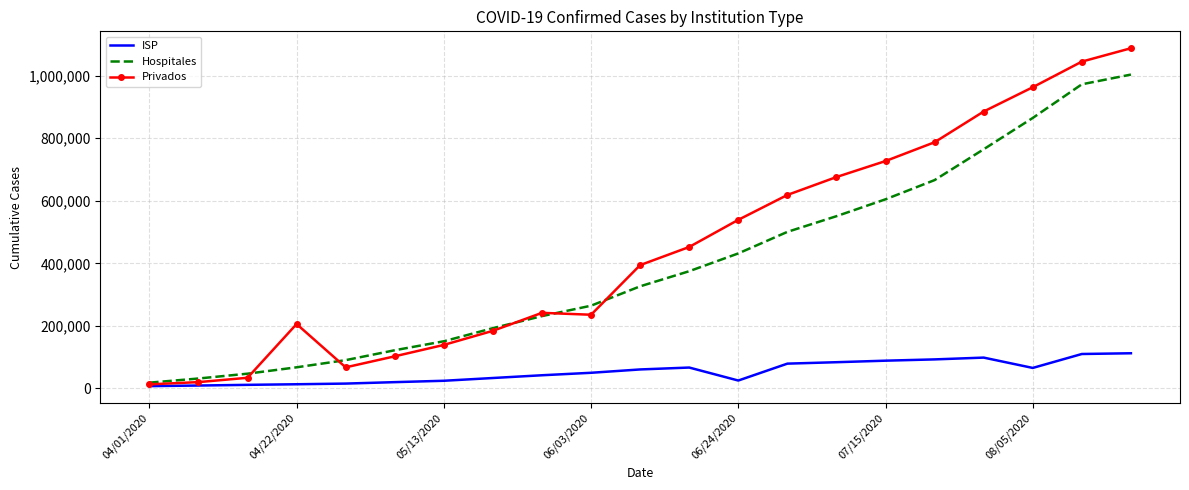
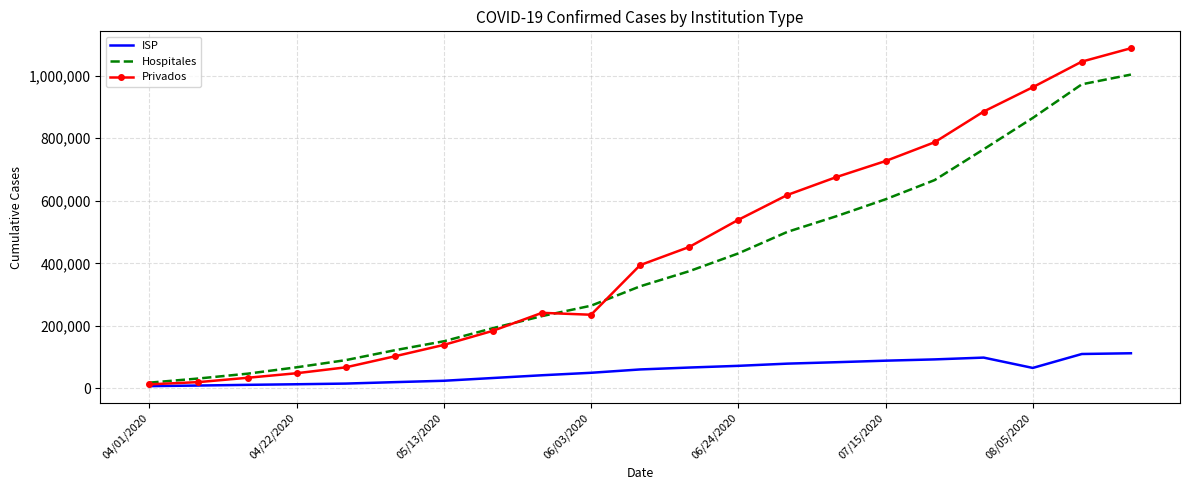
Privados, 04/22/2020: 210,000 -> 50,000
ISP, 06/24/2020: 20,000 -> 70,000
